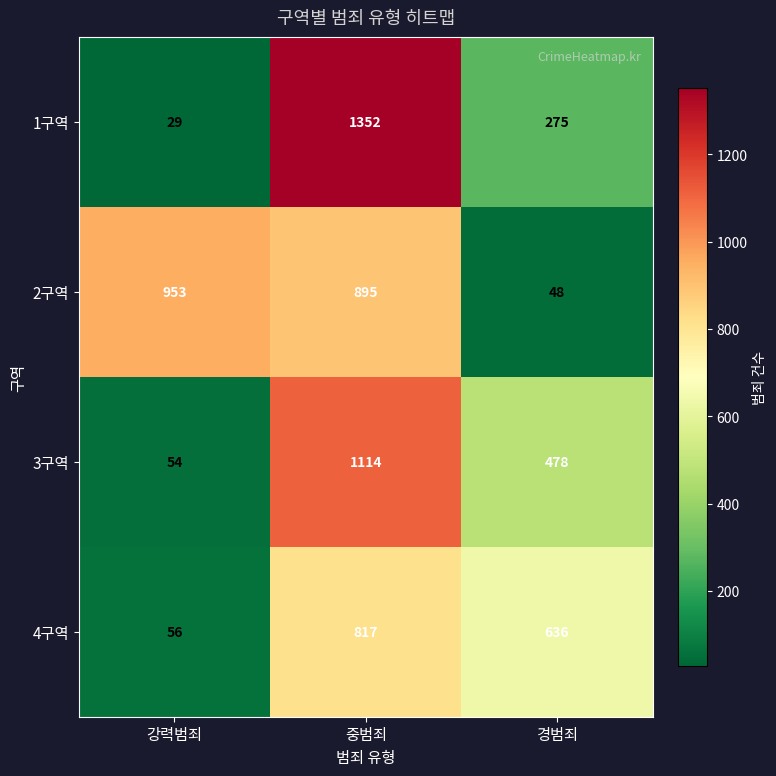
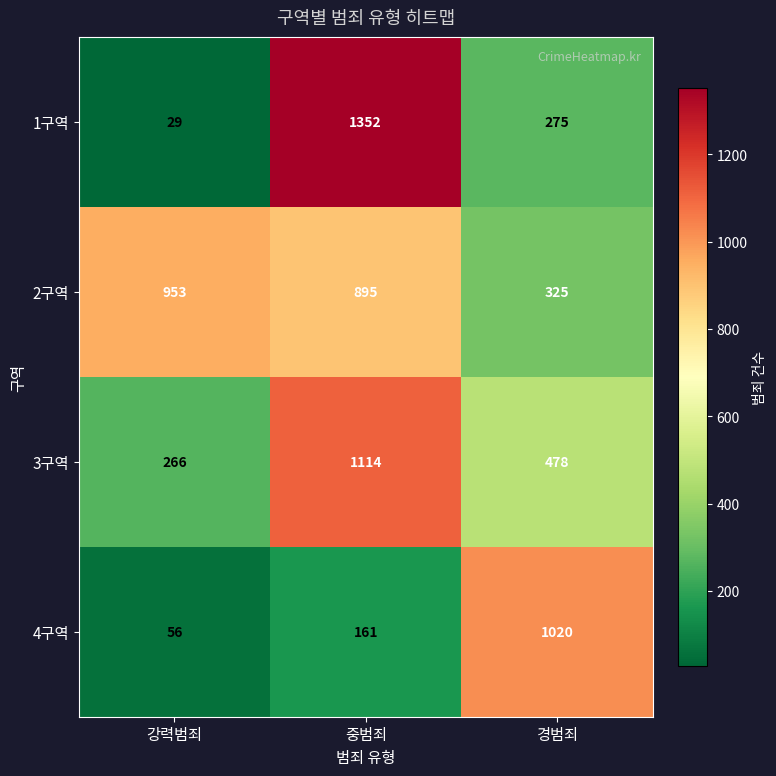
2구역, 경범죄: 48 -> 325
3구역, 강력범죄: 54 -> 266
4구역, 중범죄: 817 -> 161
4구역, 경범죄: 636 -> 1020
